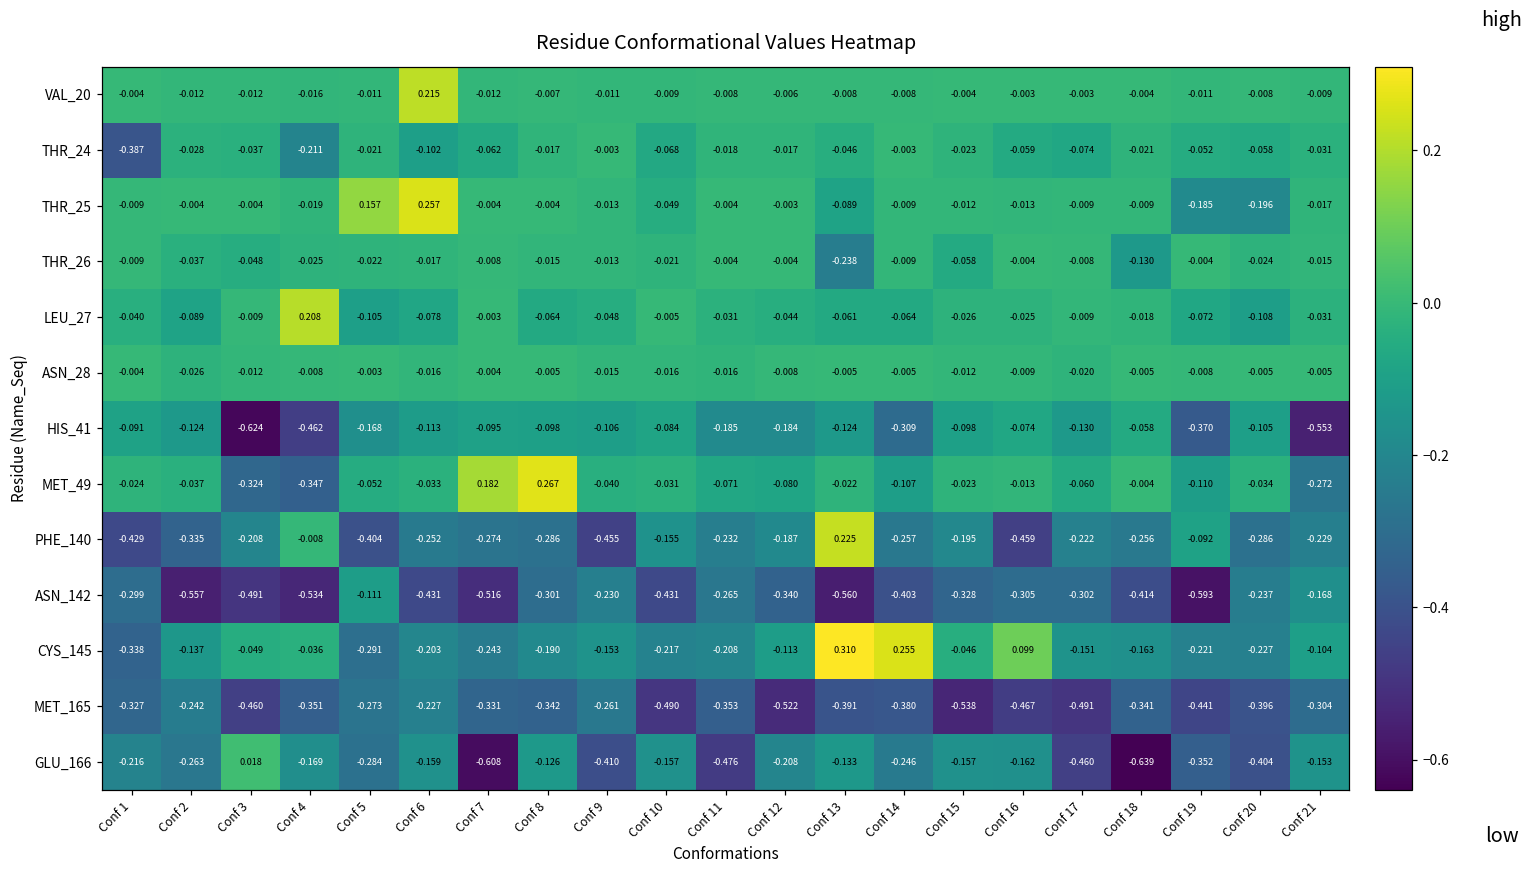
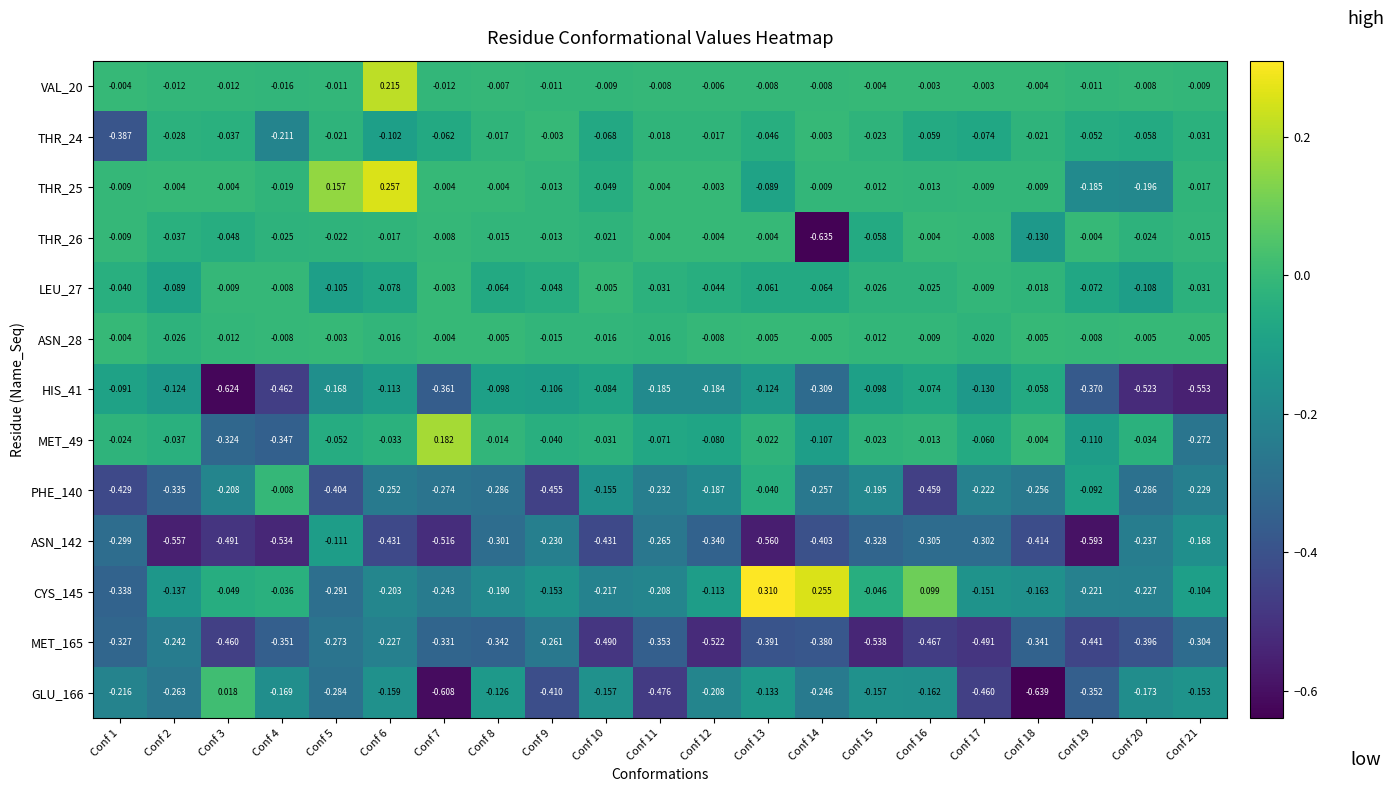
THR_26, Conf 13: -0.238 -> -0.004
THR_26, Conf 14: -0.009 -> -0.635
LEU_27, Conf 4: 0.208 -> -0.008
HIS_41, Conf 7: -0.095 -> -0.361
HIS_41, Conf 20: -0.105 -> -0.523
MET_49, Conf 8: 0.267 -> -0.014
PHE_140, Conf 13: 0.225 -> -0.040
GLU_166, Conf 20: -0.404 -> -0.173
